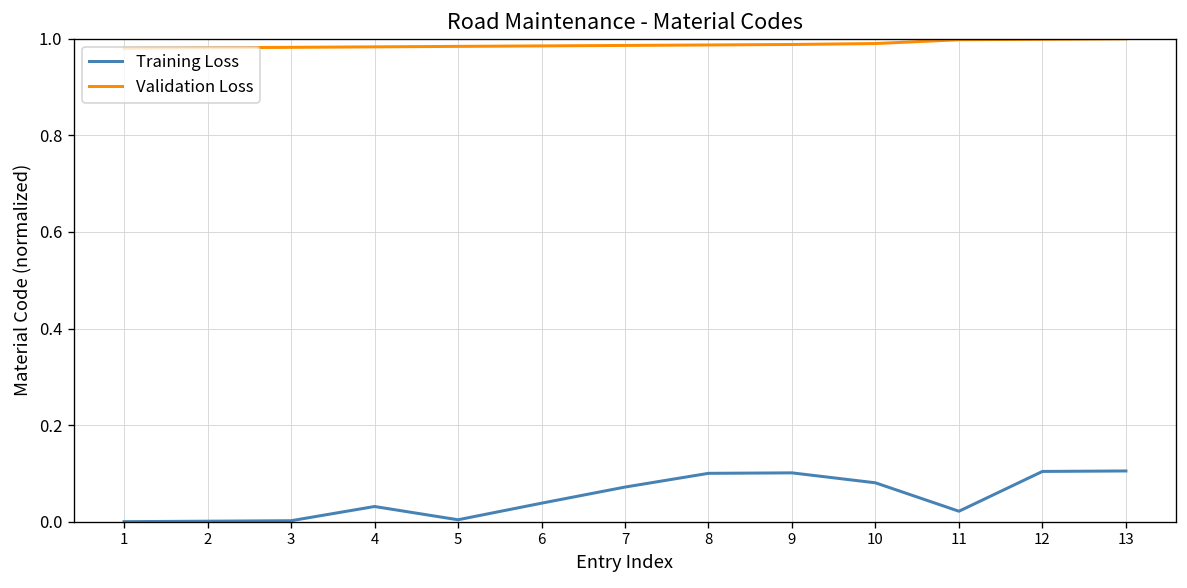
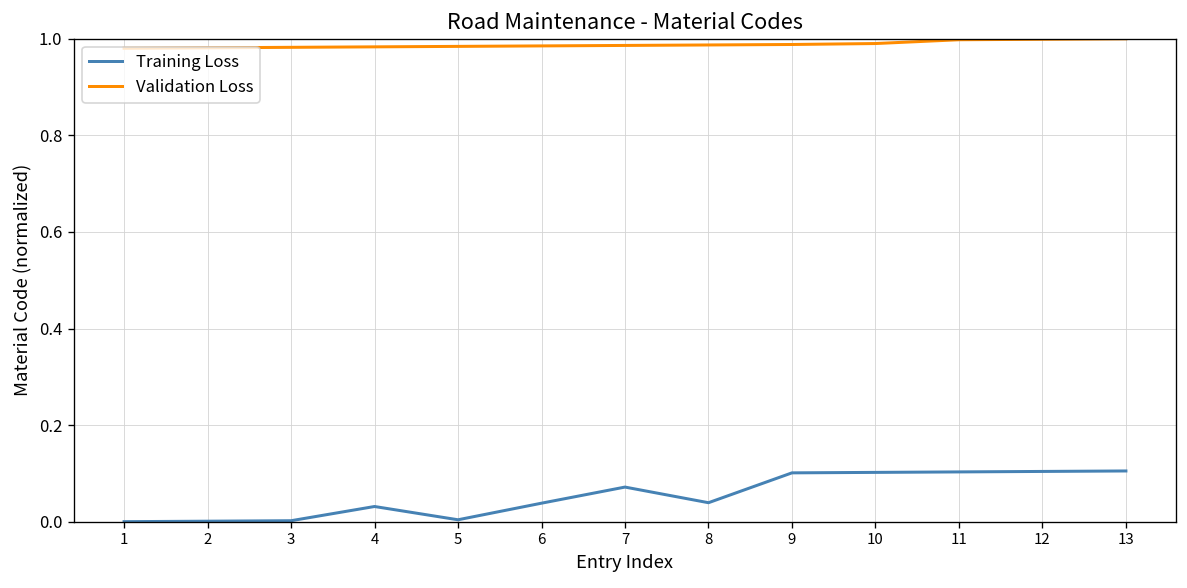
Training Loss, 8: 0.10 -> 0.04
Training Loss, 10: 0.08 -> 0.10
Training Loss, 11: 0.02 -> 0.10
